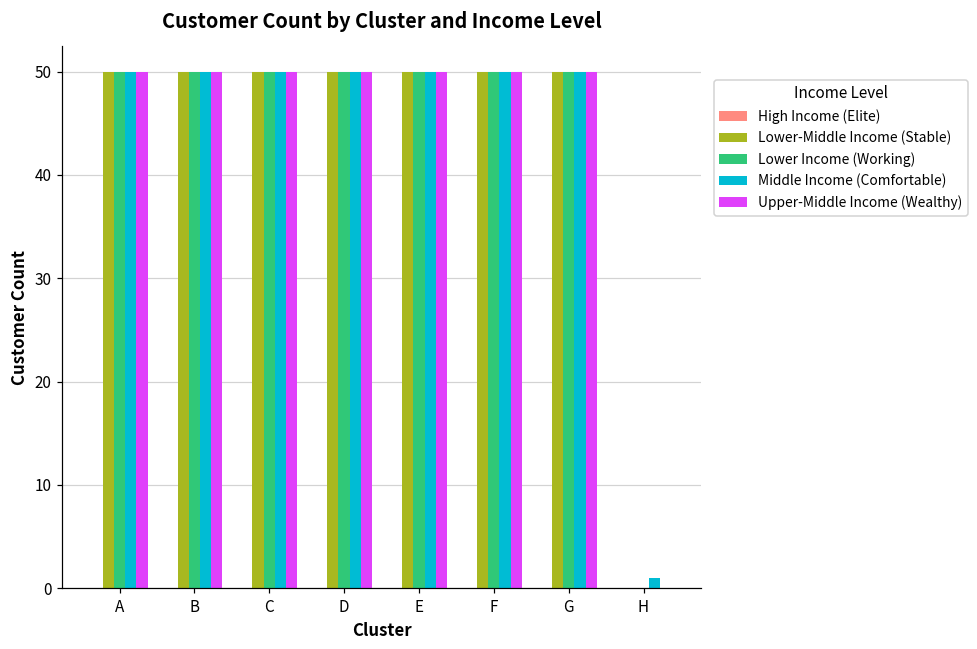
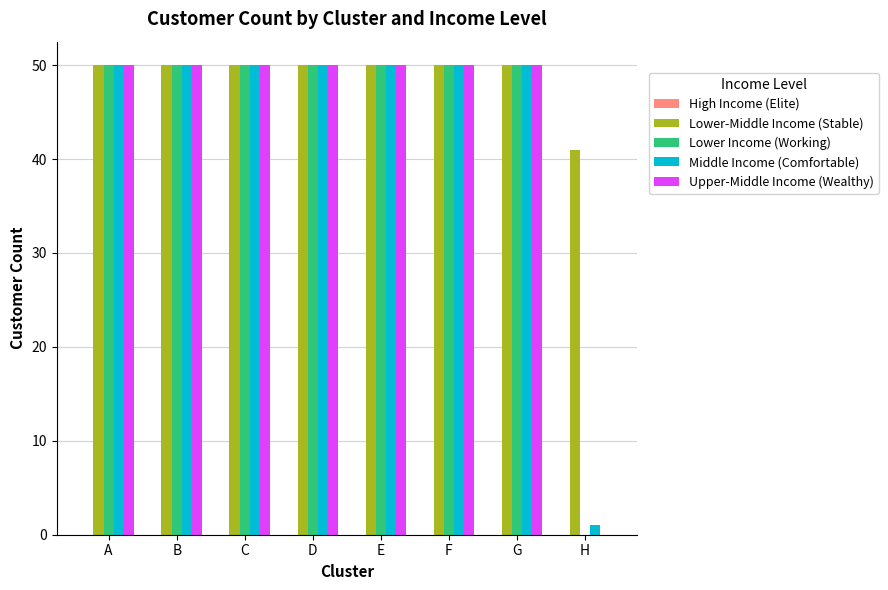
Lower-Middle Income (Stable), H: 0 -> 41
